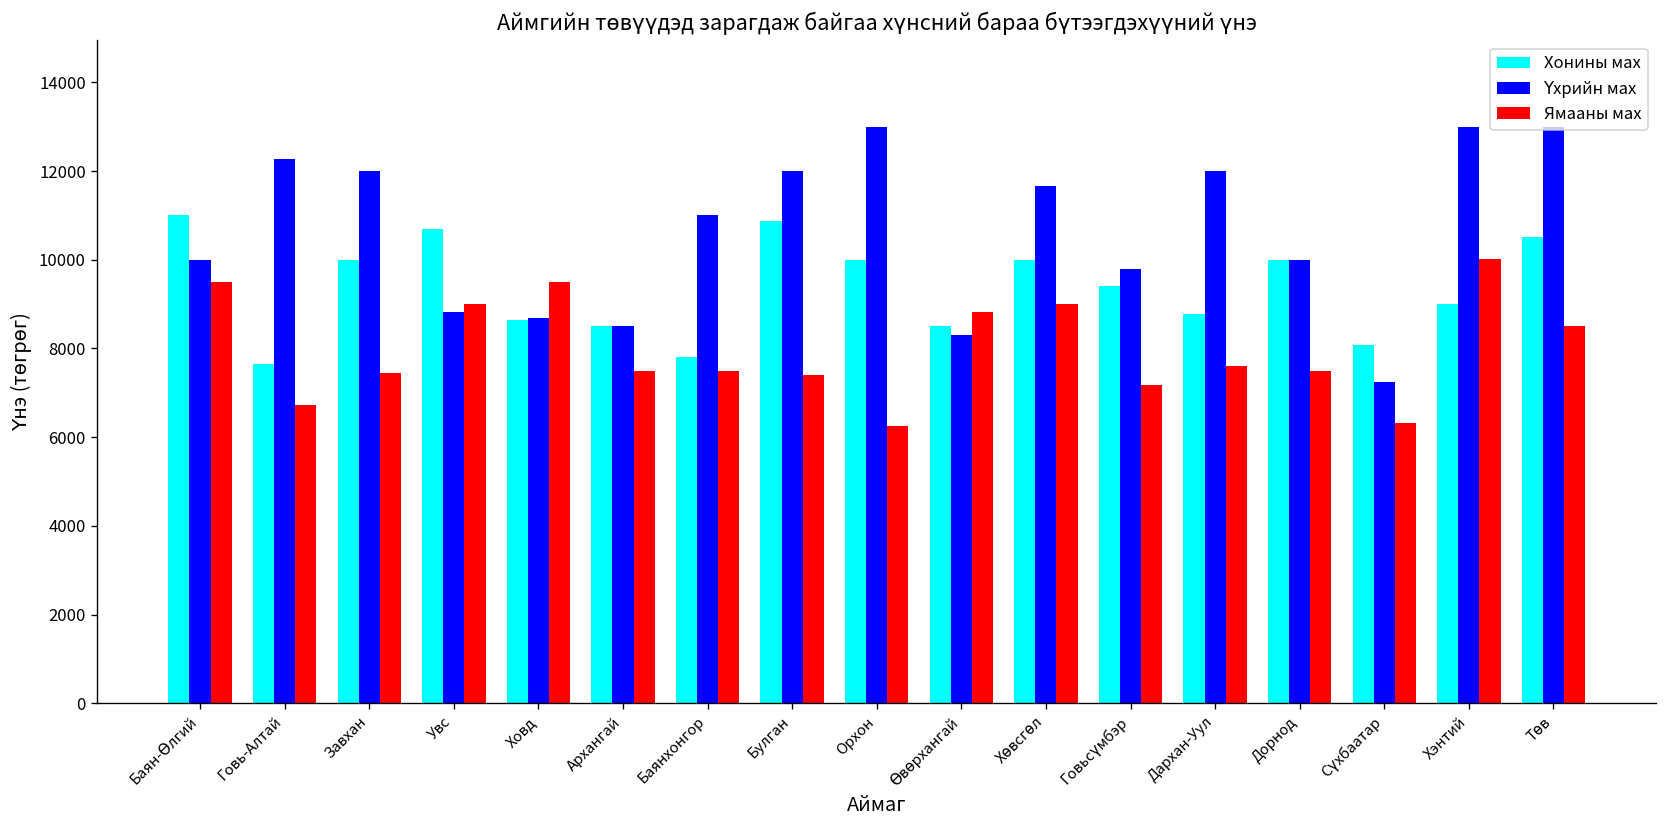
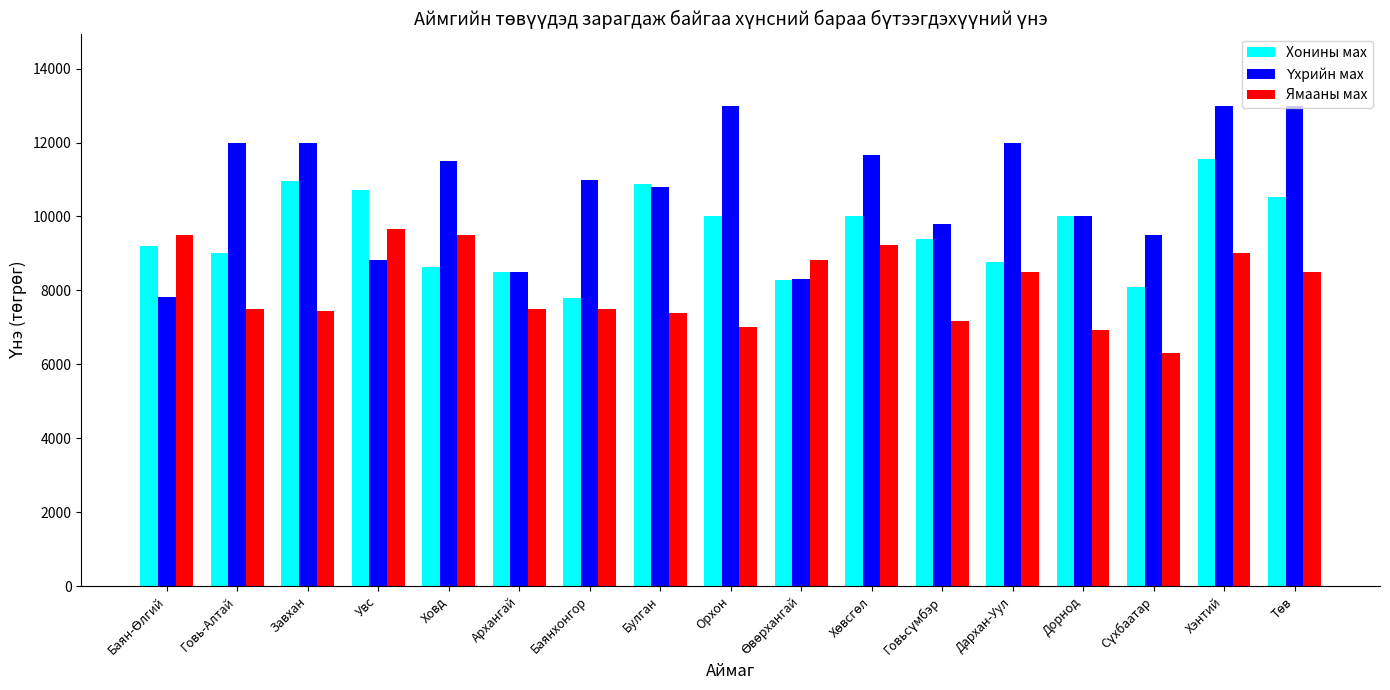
Хонины мах, Баян-Өлгий: 11000 -> 9200
Үхрийн мах, Баян-Өлгий: 10000 -> 7800
Хонины мах, Говь-Алтай: 7700 -> 9000
Үхрийн мах, Говь-Алтай: 12300 -> 12000
Ямааны мах, Говь-Алтай: 6700 -> 7500
Хонины мах, Завхан: 10000 -> 11000
Ямааны мах, Увс: 9000 -> 9700
Үхрийн мах, Ховд: 8700 -> 11500
Үхрийн мах, Булган: 12000 -> 10800
Ямааны мах, Орхон: 6300 -> 7000
Хонины мах, Өвөрхангай: 8500 -> 8300
Ямааны мах, Хөвсгөл: 9000 -> 9200
Ямааны мах, Дархан-Уул: 7600 -> 8500
Ямааны мах, Дорнод: 7500 -> 6900
Үхрийн мах, Сүхбаатар: 7200 -> 9500
Хонины мах, Хэнтий: 9000 -> 11600
Ямааны мах, Хэнтий: 10000 -> 9000
